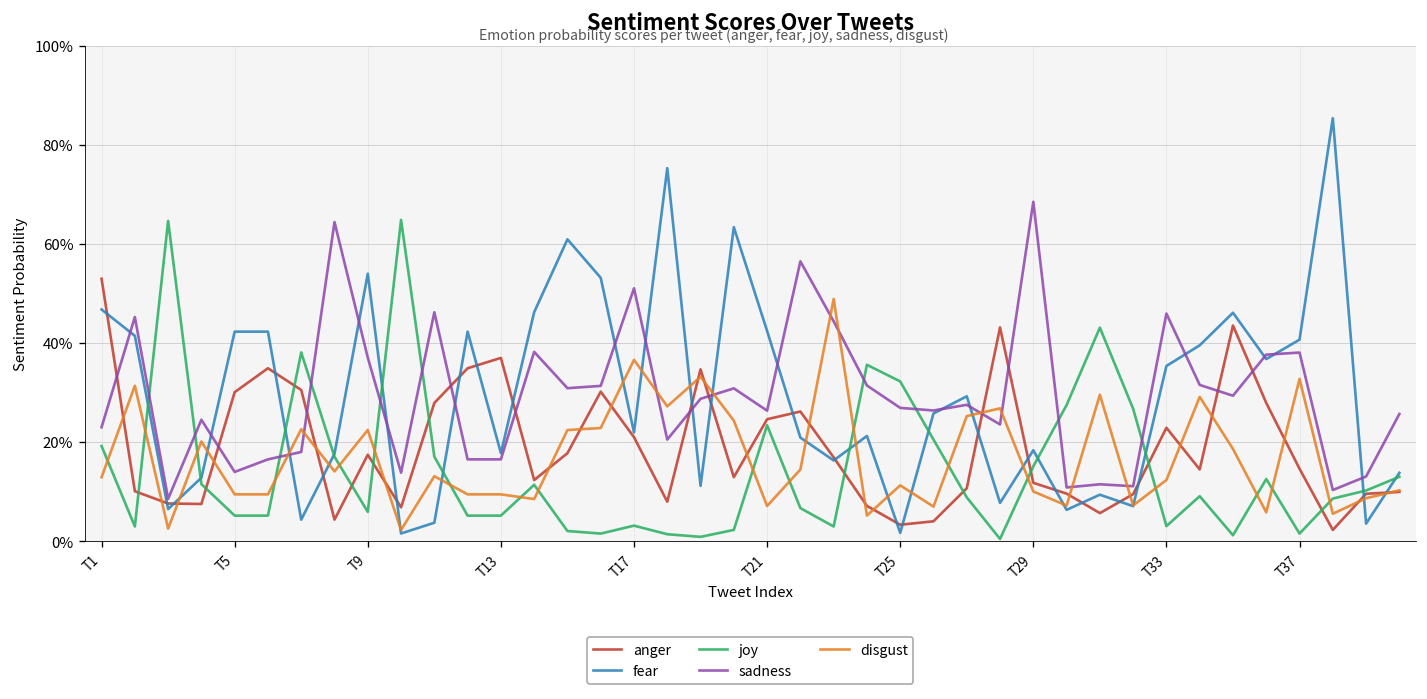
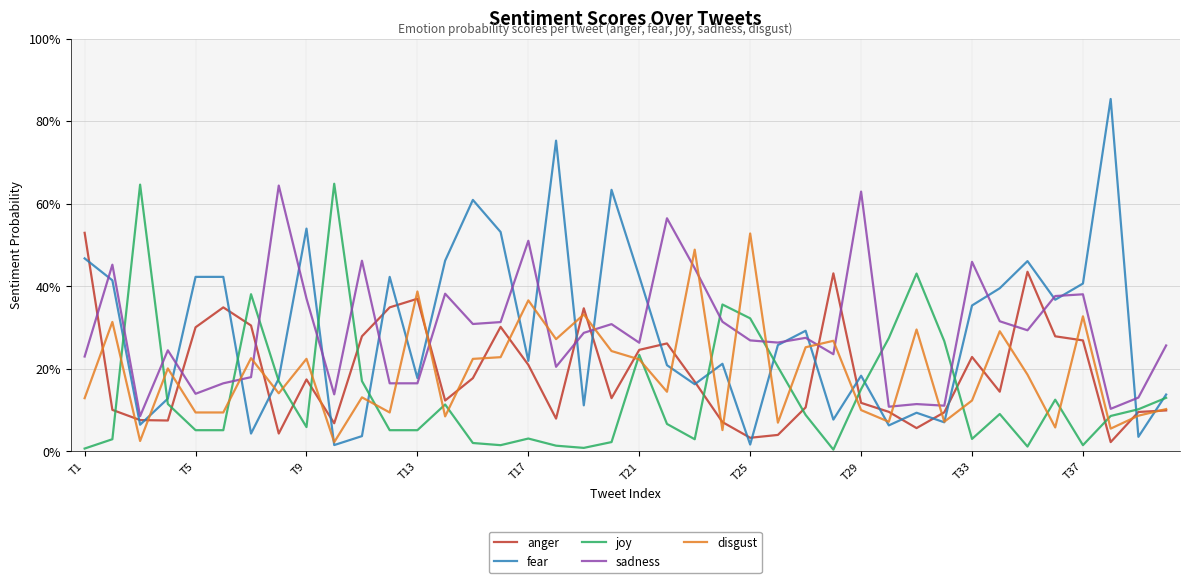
joy, T1: 19% -> 1%
disgust, T13: 9% -> 39%
disgust, T21: 7% -> 22%
disgust, T25: 11% -> 53%
sadness, T29: 68% -> 63%
anger, T37: 15% -> 27%
